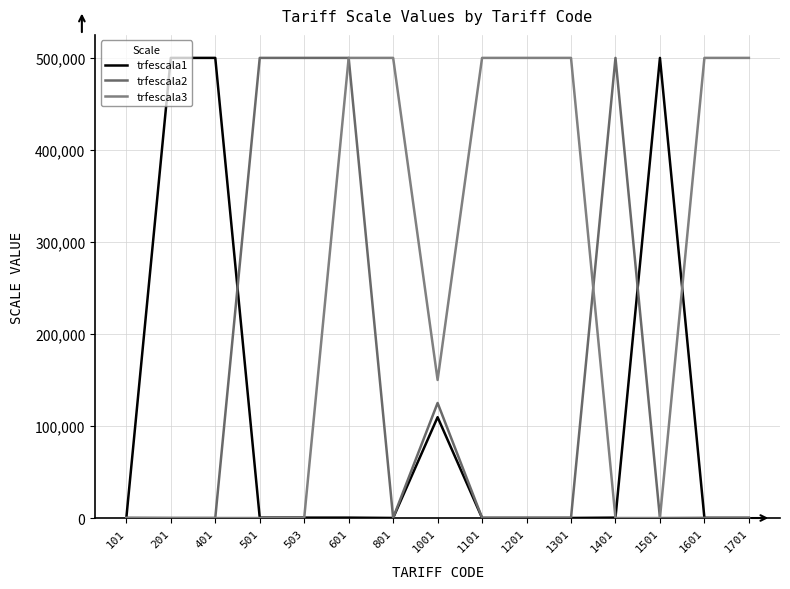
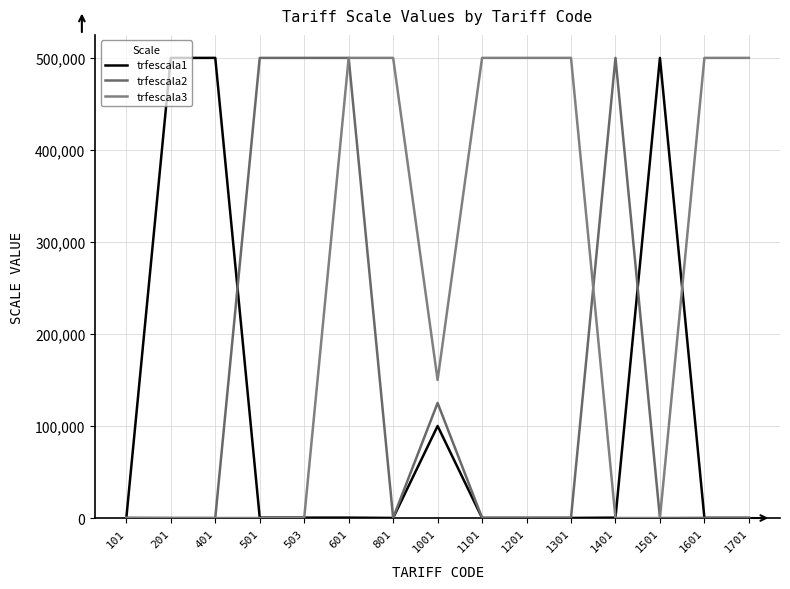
trfescala1, 1001: 110,000 -> 100,000
